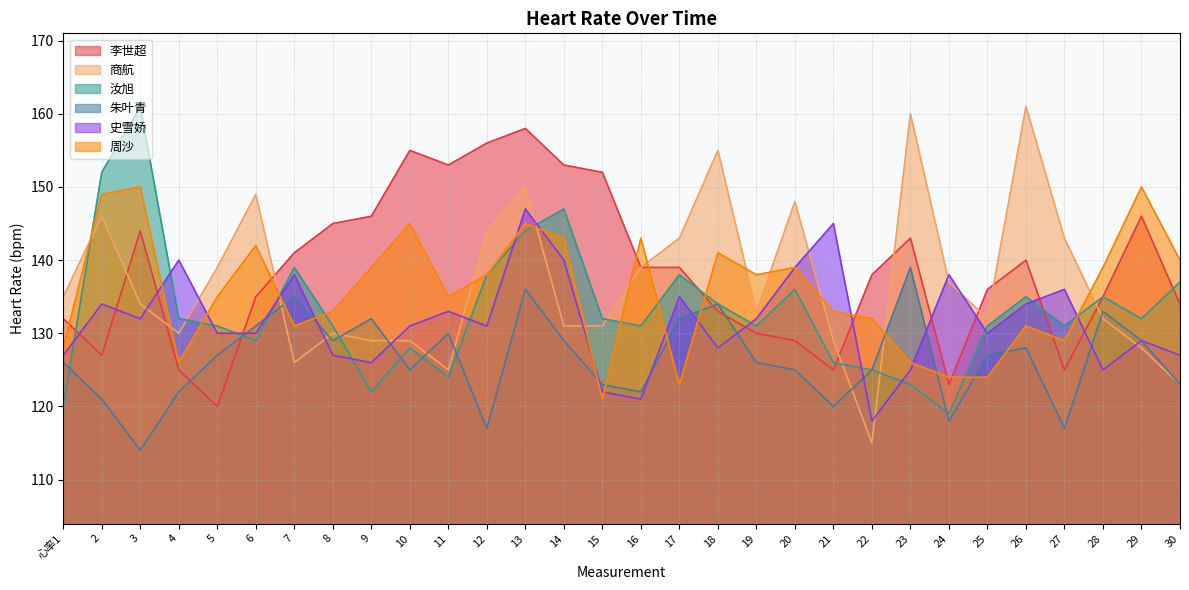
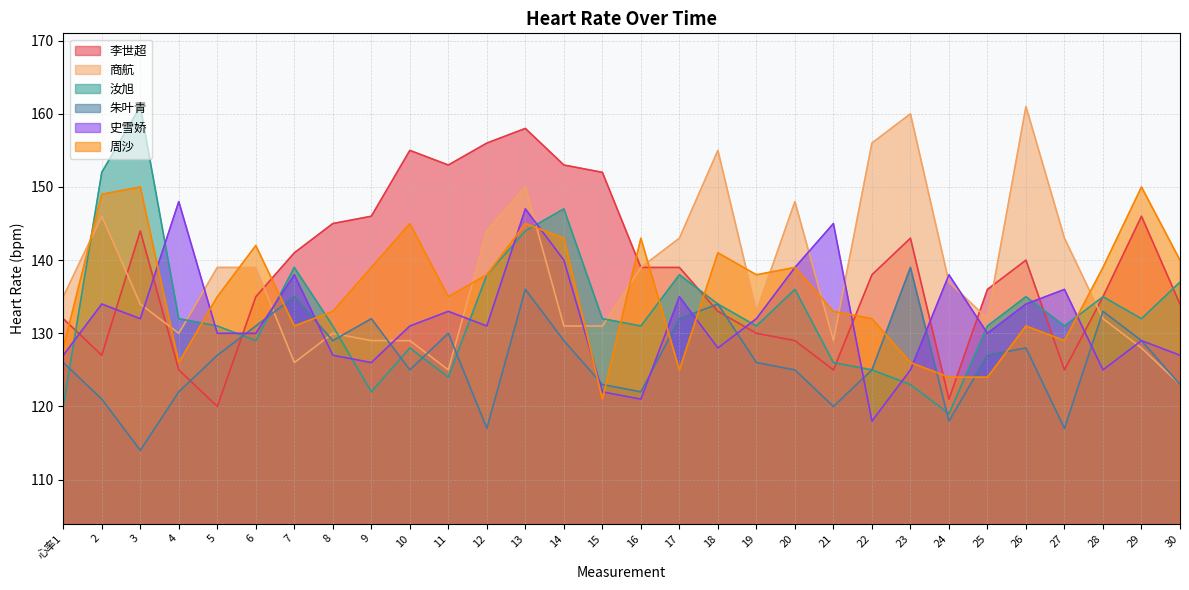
史雪娇, 4: 140 -> 148
商航, 6: 149 -> 139
周沙, 17: 123 -> 125
商航, 22: 115 -> 156
李世超, 24: 123 -> 121
